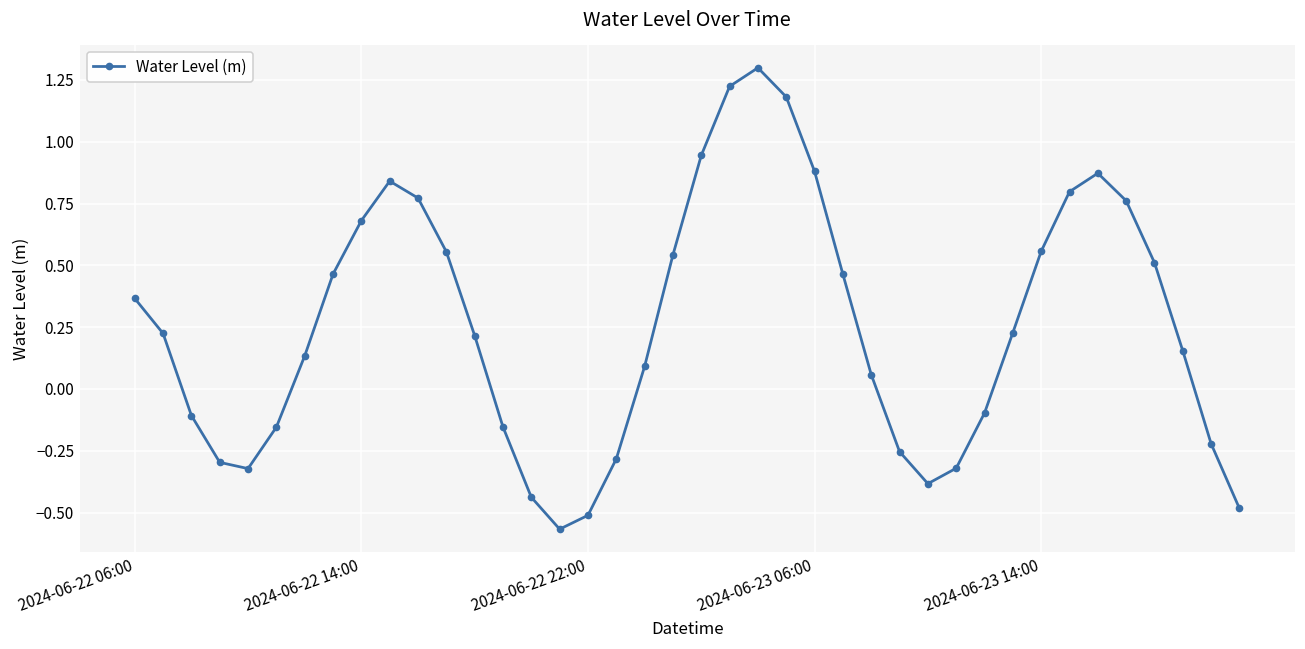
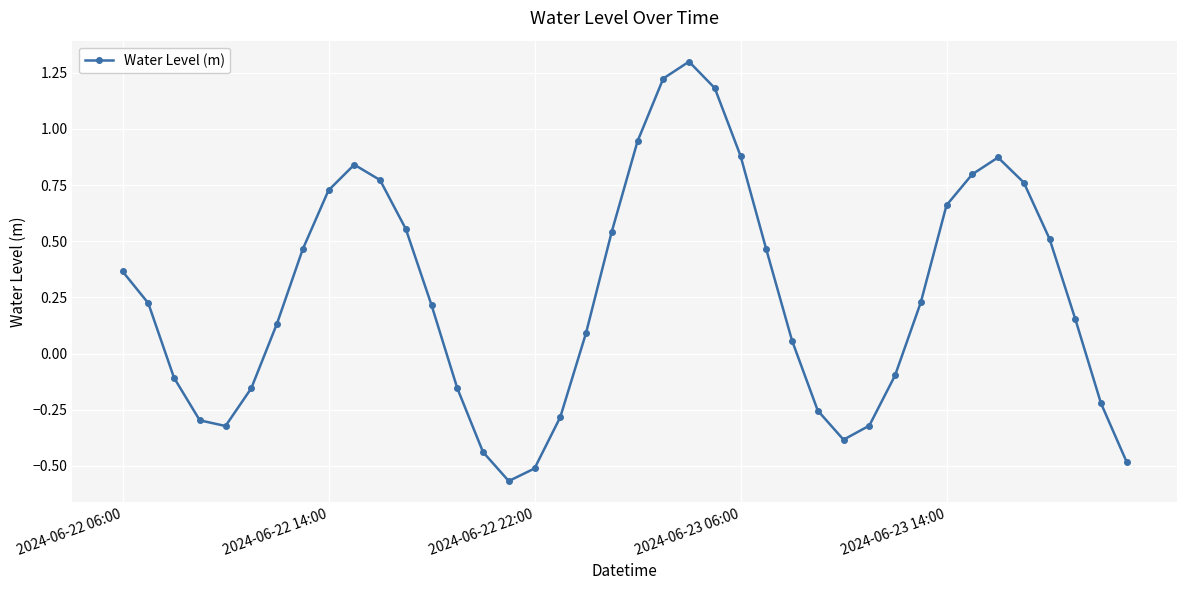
2024-06-22 14:00: 0.68 -> 0.73
2024-06-23 14:00: 0.56 -> 0.66
